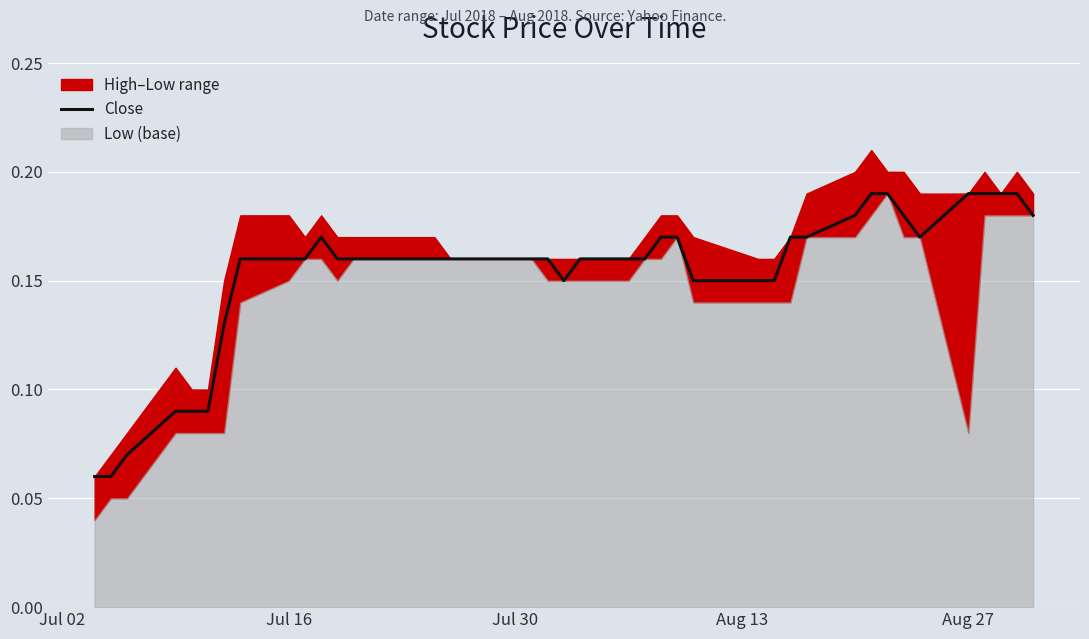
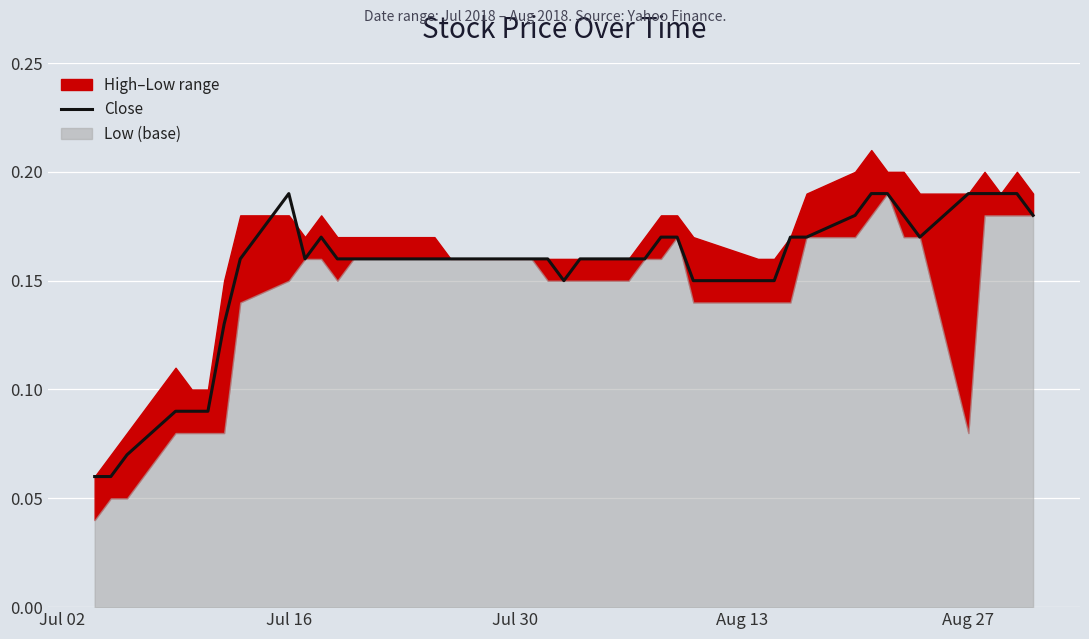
Close, Jul 16: 0.16 -> 0.19
